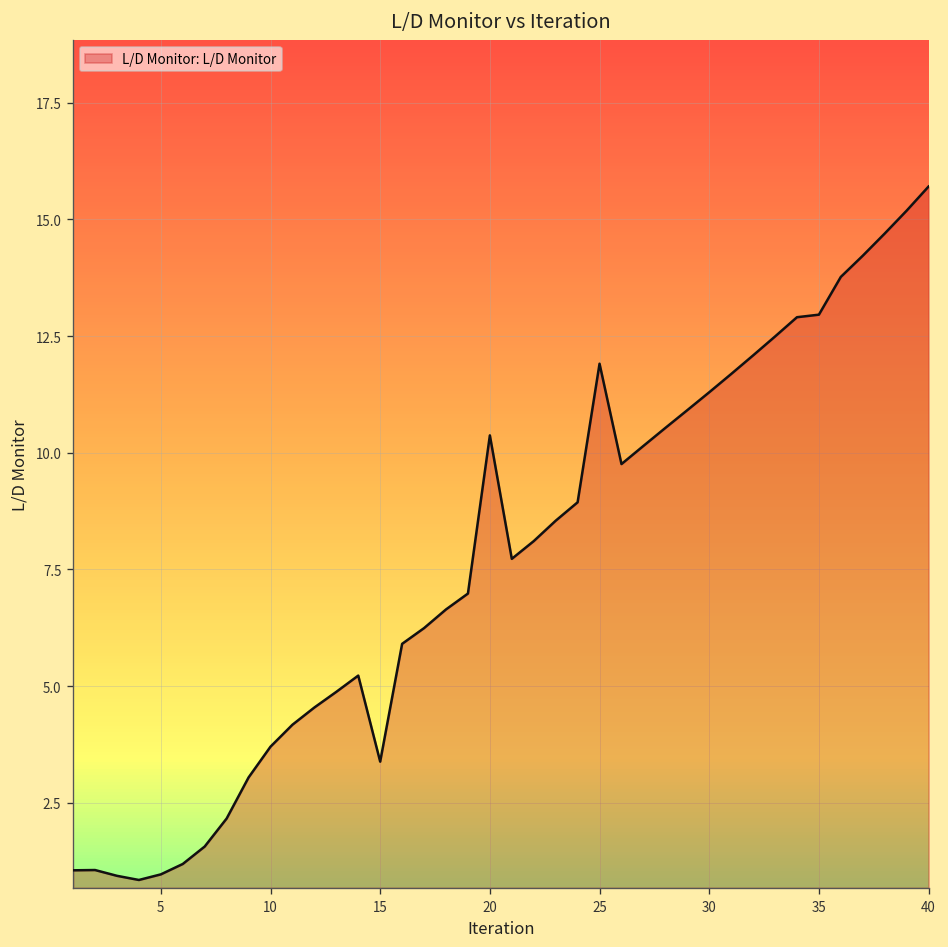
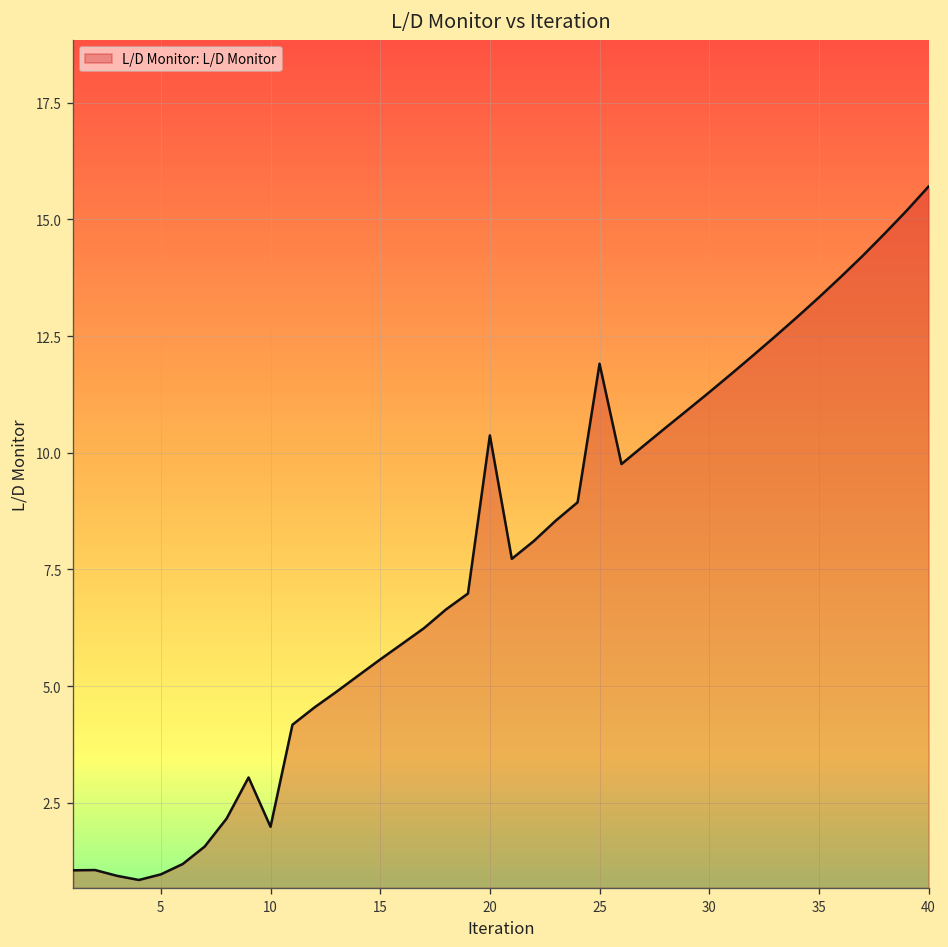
10: 3.7 -> 2.0
15: 3.4 -> 5.6
35: 13.0 -> 13.3
